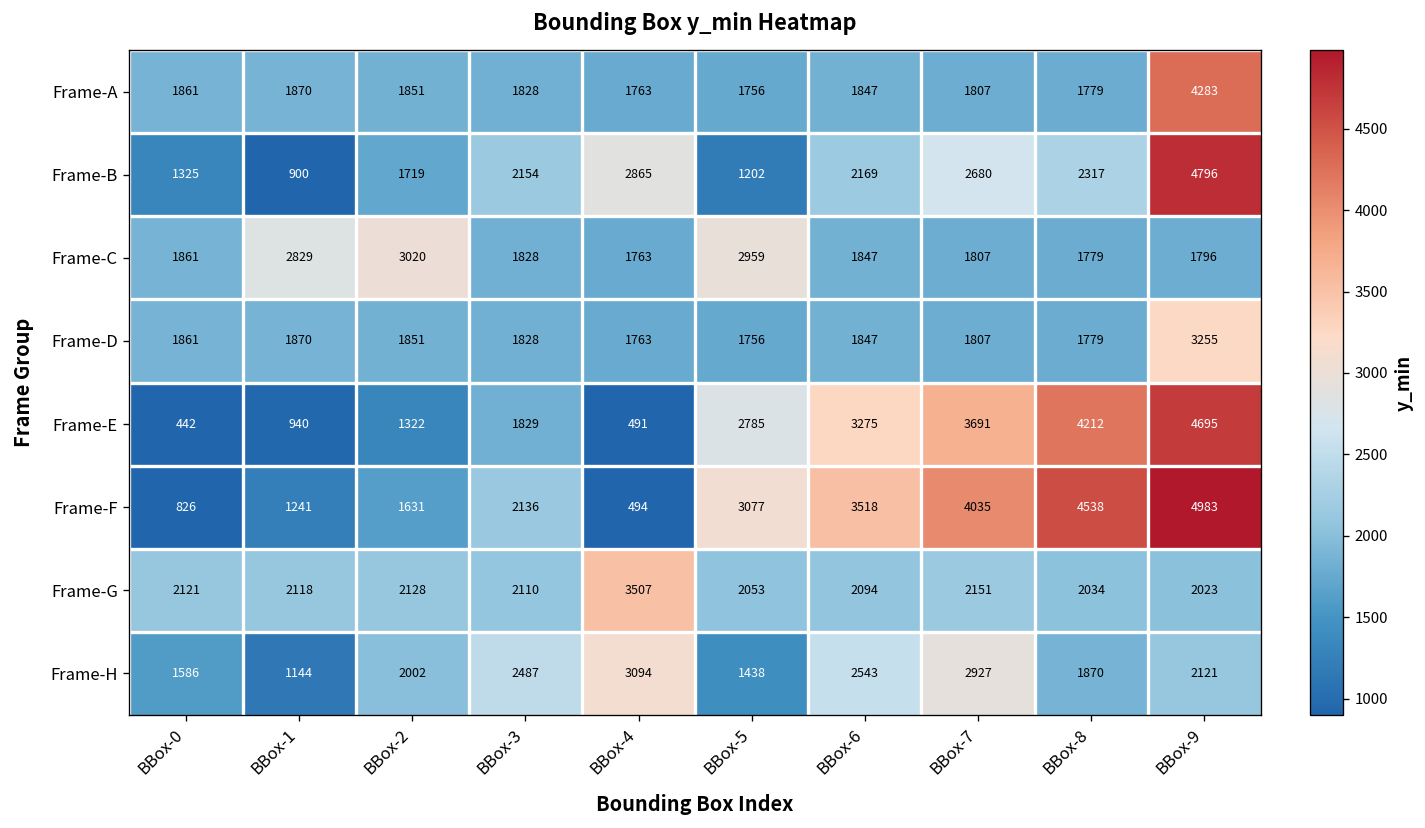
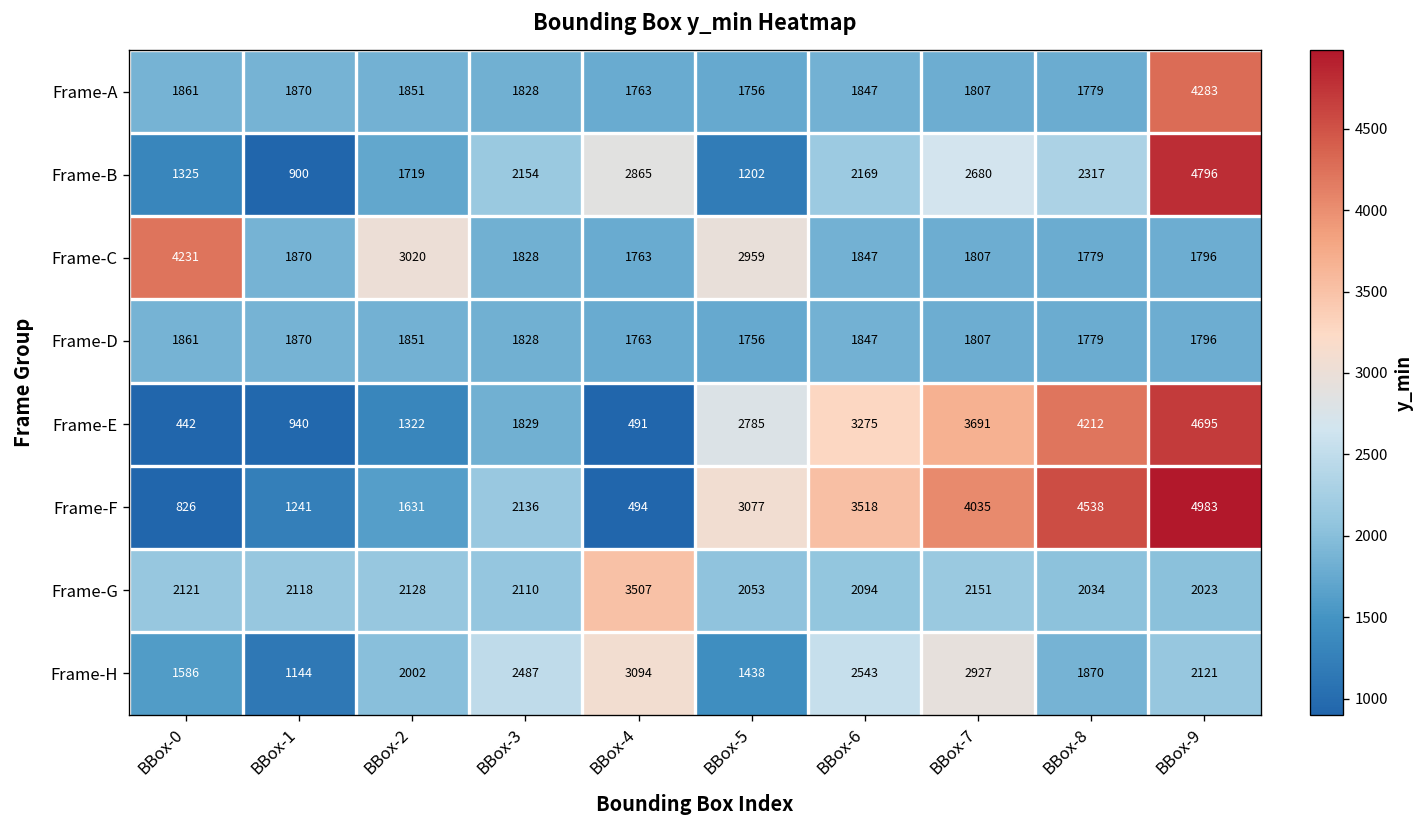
Frame-C, BBox-0: 1861 -> 4231
Frame-C, BBox-1: 2829 -> 1870
Frame-D, BBox-9: 3255 -> 1796
